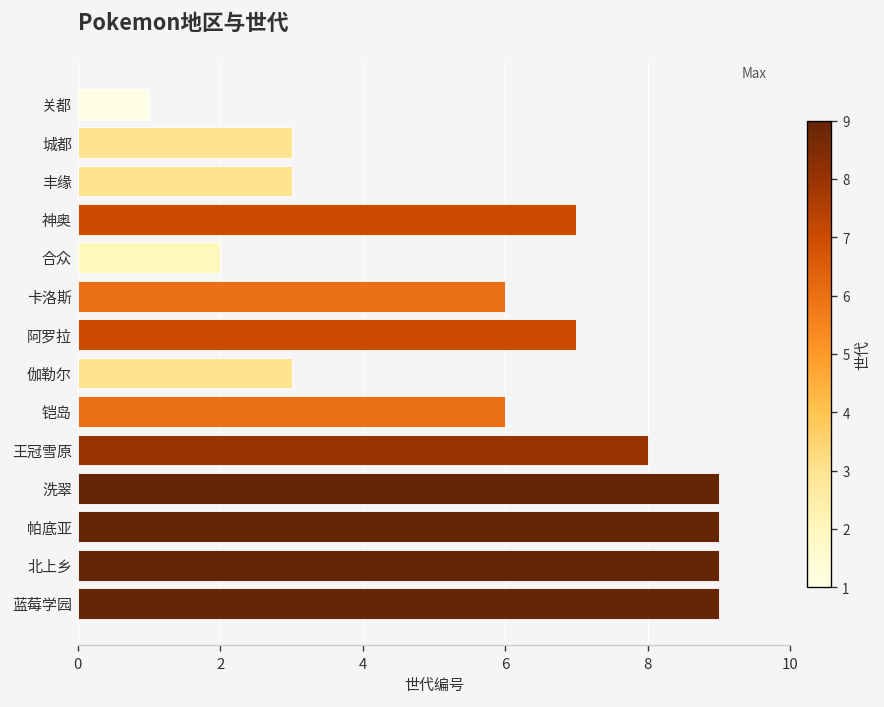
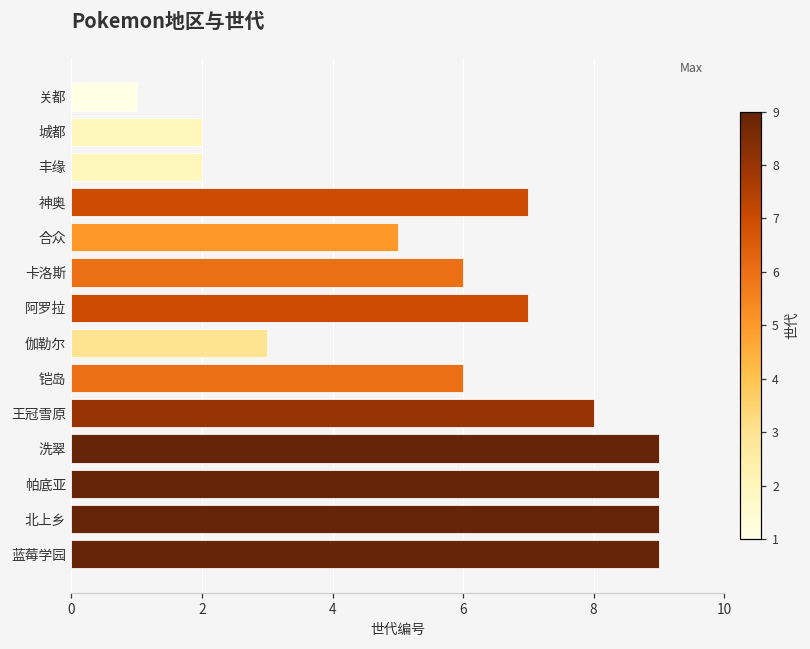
城都: 3 -> 2
丰缘: 3 -> 2
合众: 2 -> 5
